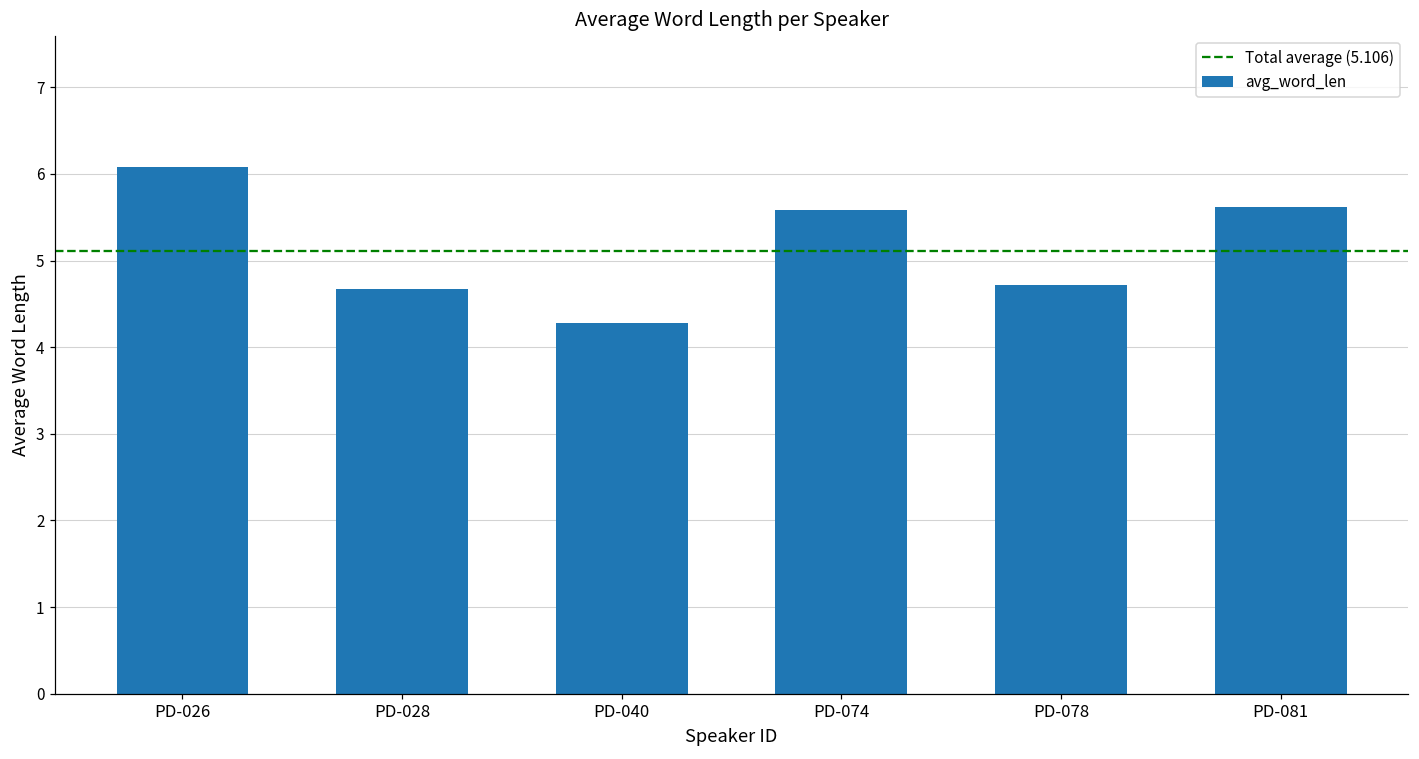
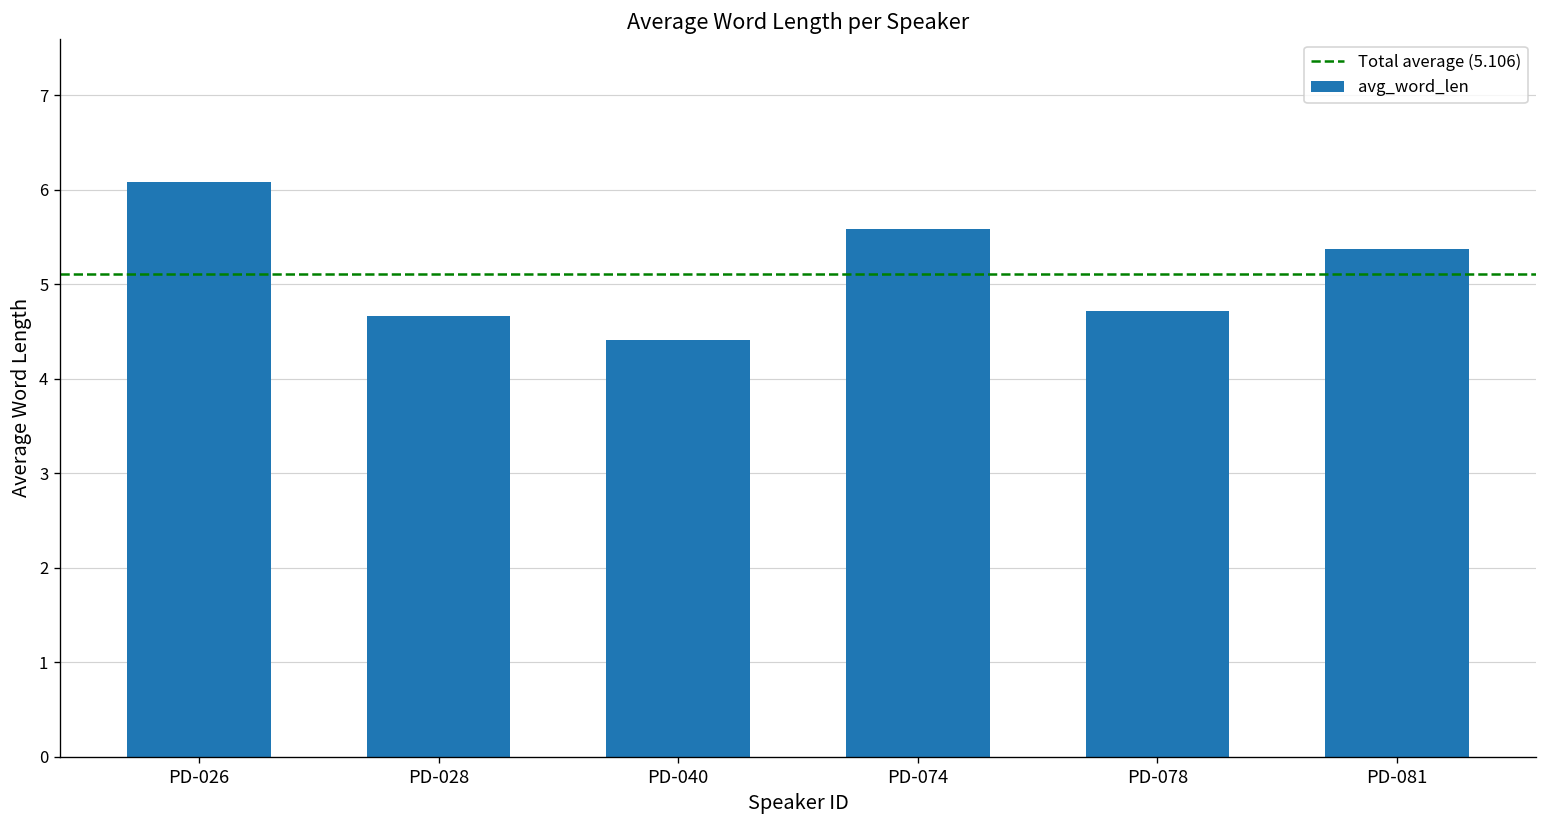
PD-040: 4.3 -> 4.4
PD-081: 5.6 -> 5.4
